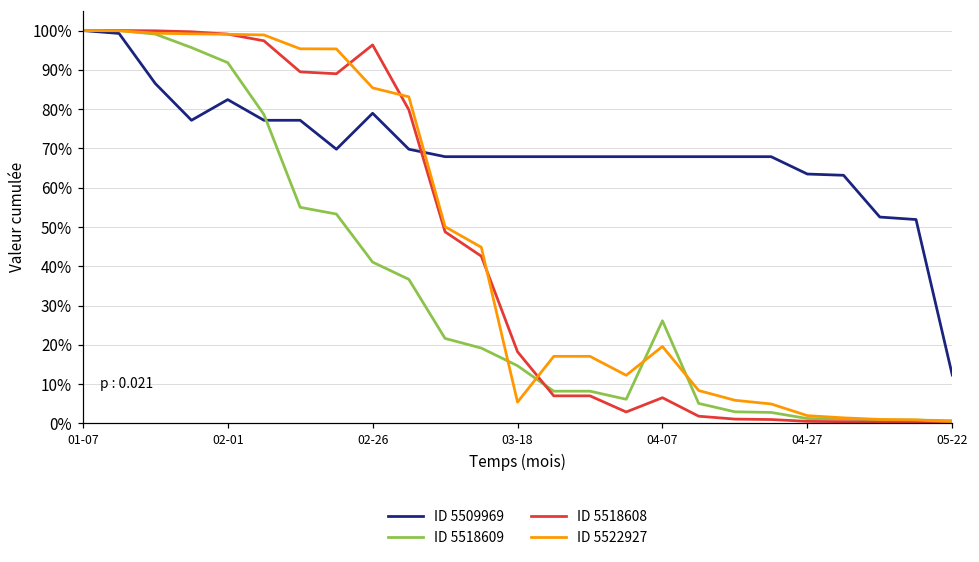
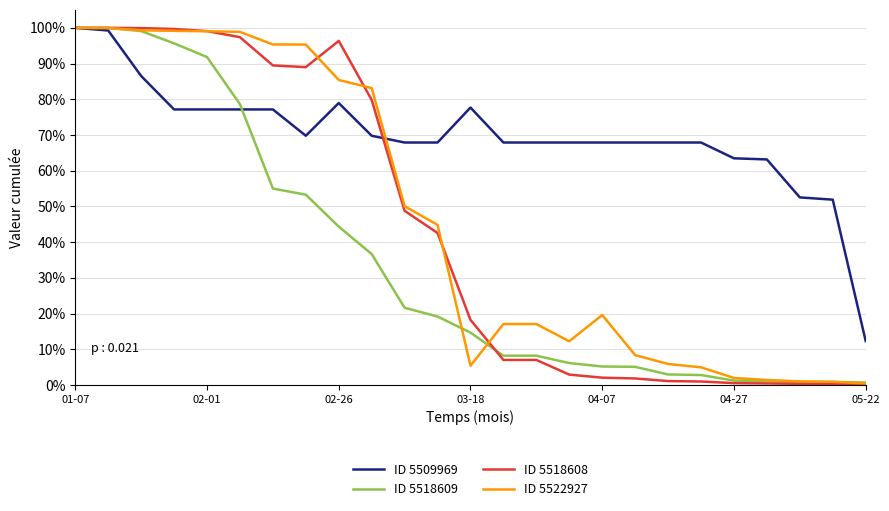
ID 5509969, 02-01: 82% -> 77%
ID 5518609, 02-26: 41% -> 44%
ID 5509969, 03-18: 68% -> 78%
ID 5518609, 04-07: 26% -> 5%
ID 5518608, 04-07: 7% -> 2%
